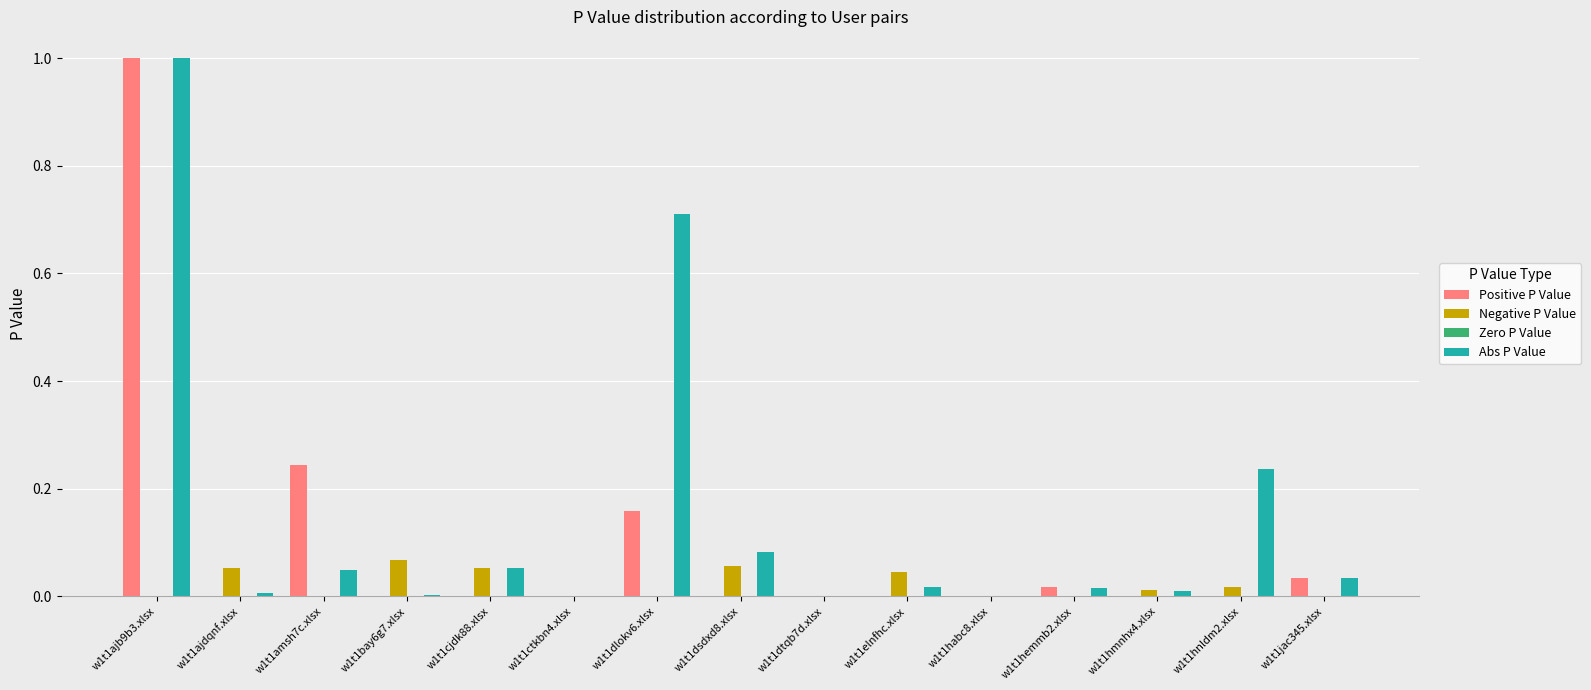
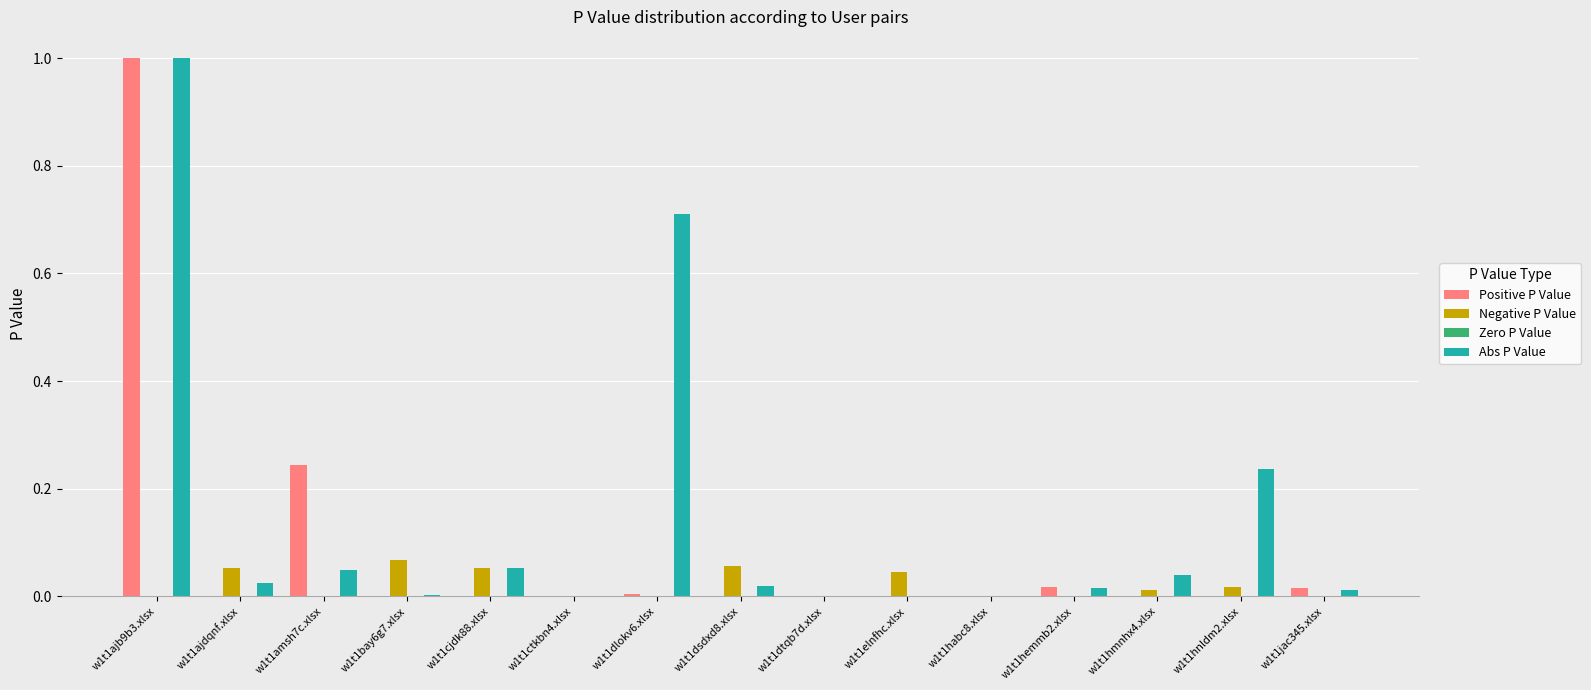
Abs P Value, w1t1ajdqnf.xlsx: 0.01 -> 0.02
Positive P Value, w1t1dlokv6.xlsx: 0.16 -> 0.00
Abs P Value, w1t1dsdxd8.xlsx: 0.08 -> 0.02
Abs P Value, w1t1elnfhc.xlsx: 0.02 -> 0.00
Abs P Value, w1t1hmnhx4.xlsx: 0.01 -> 0.04
Positive P Value, w1t1jac345.xlsx: 0.03 -> 0.02
Abs P Value, w1t1jac345.xlsx: 0.03 -> 0.01
